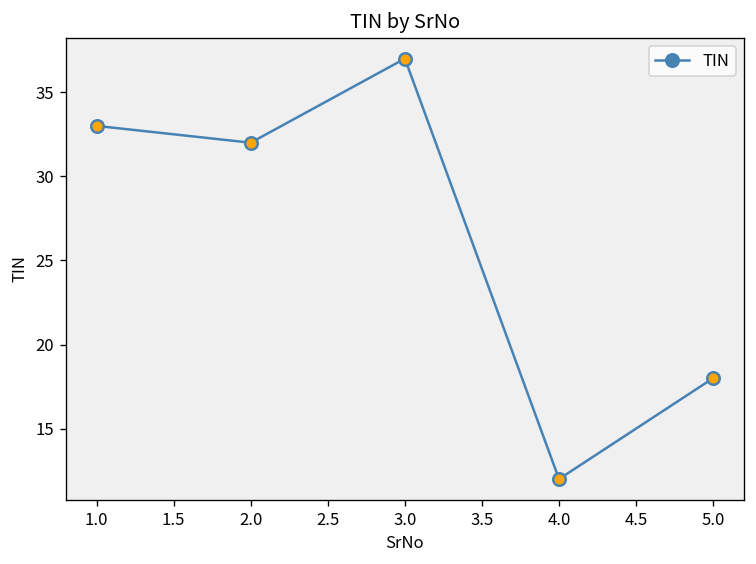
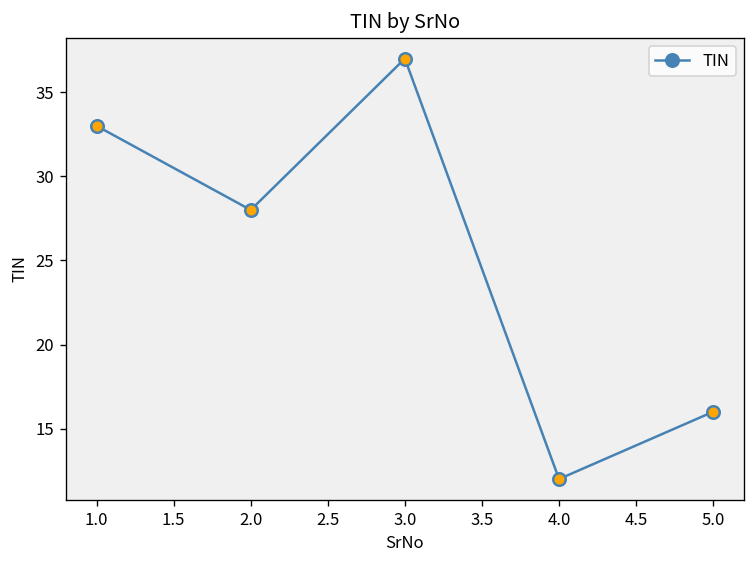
2.0: 32 -> 28
5.0: 18 -> 16
